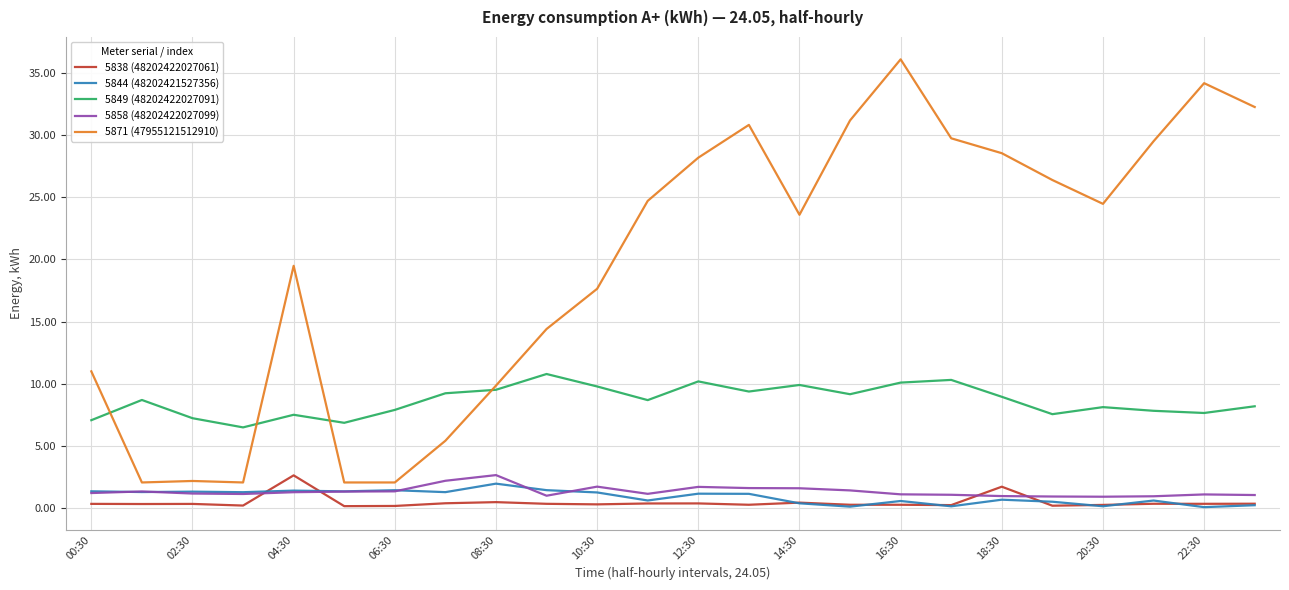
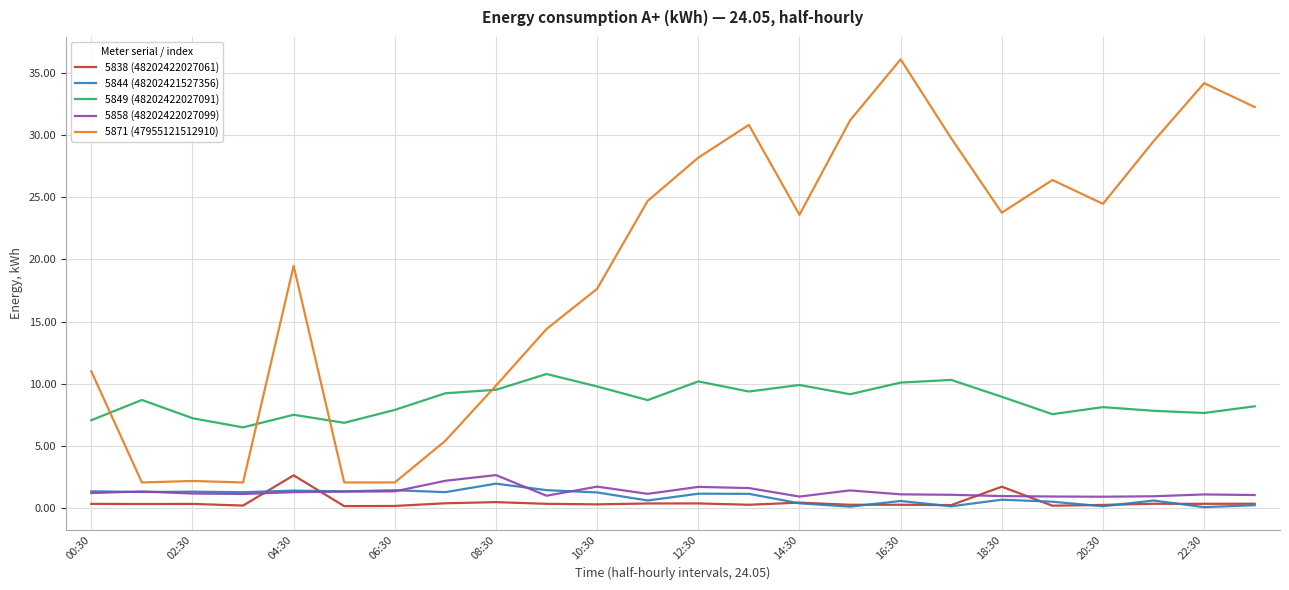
5858 (48202422027099), 14:30: 1.6 -> 0.9
5871 (47955121512910), 18:30: 28.6 -> 23.8
